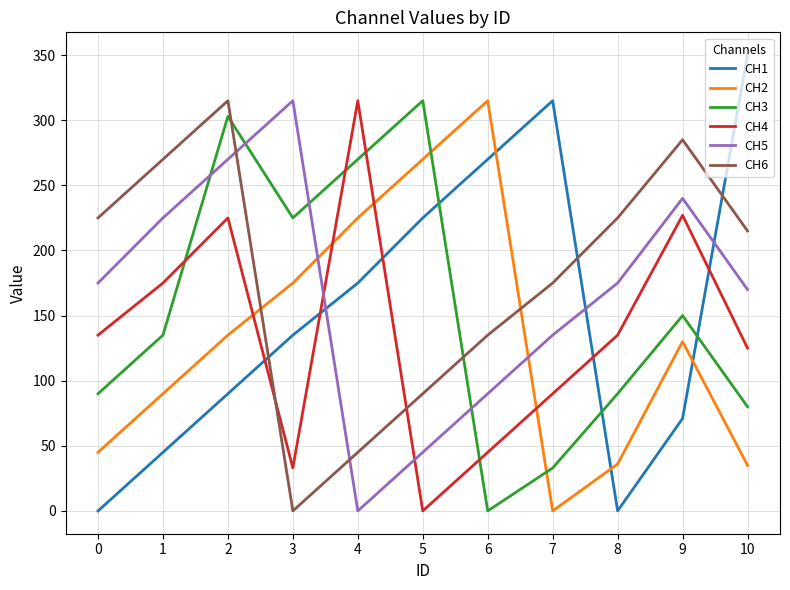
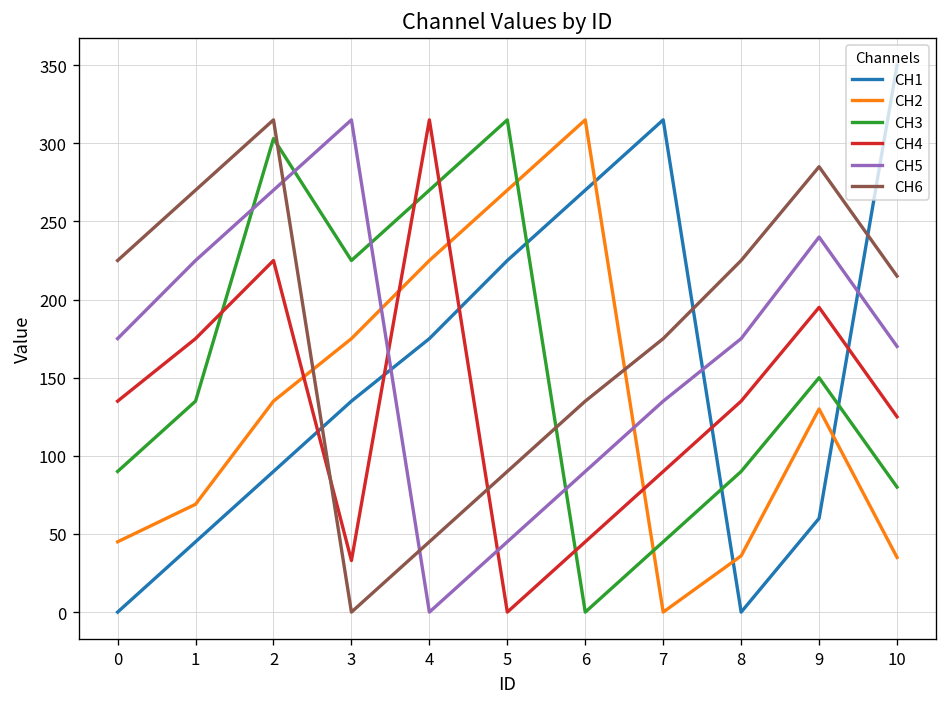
CH2, 1: 90 -> 69
CH3, 7: 33 -> 45
CH1, 9: 71 -> 60
CH4, 9: 227 -> 195
